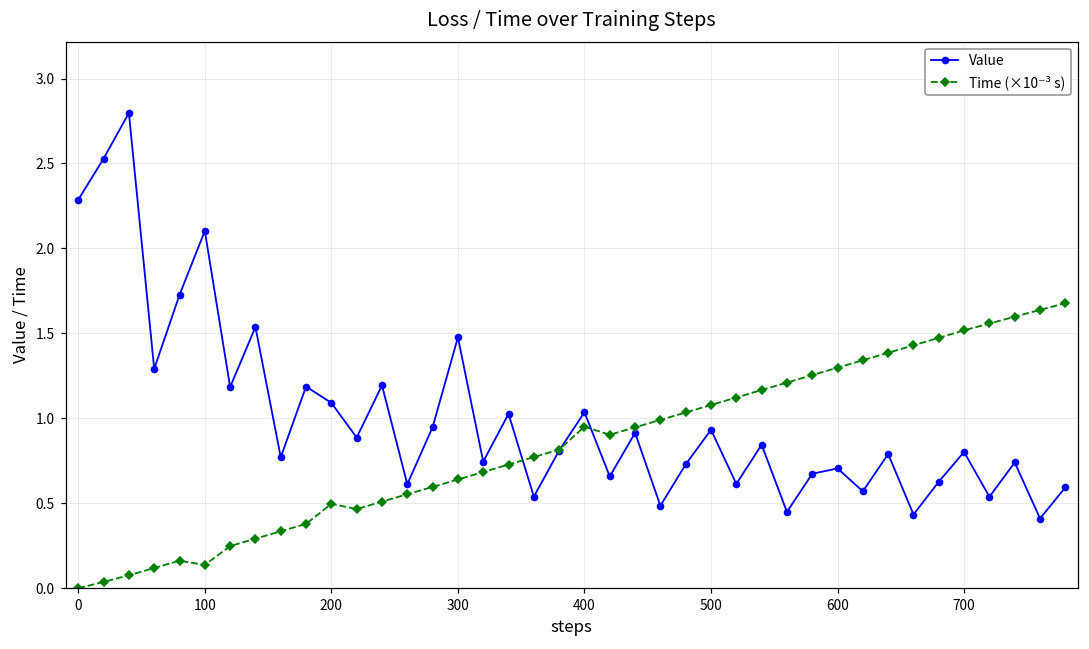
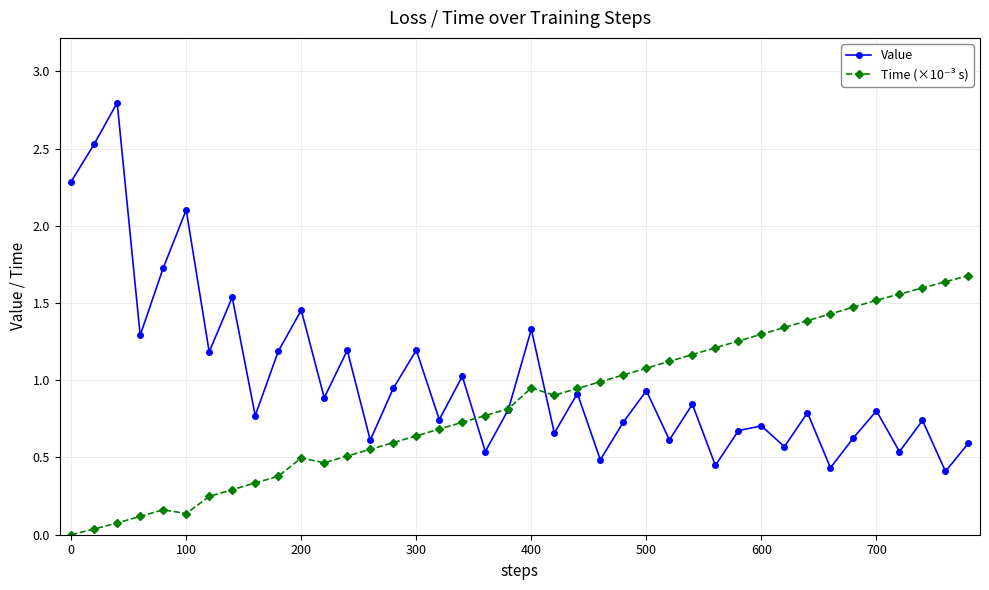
Value, 200: 1.09 -> 1.45
Value, 300: 1.48 -> 1.19
Value, 400: 1.04 -> 1.33
